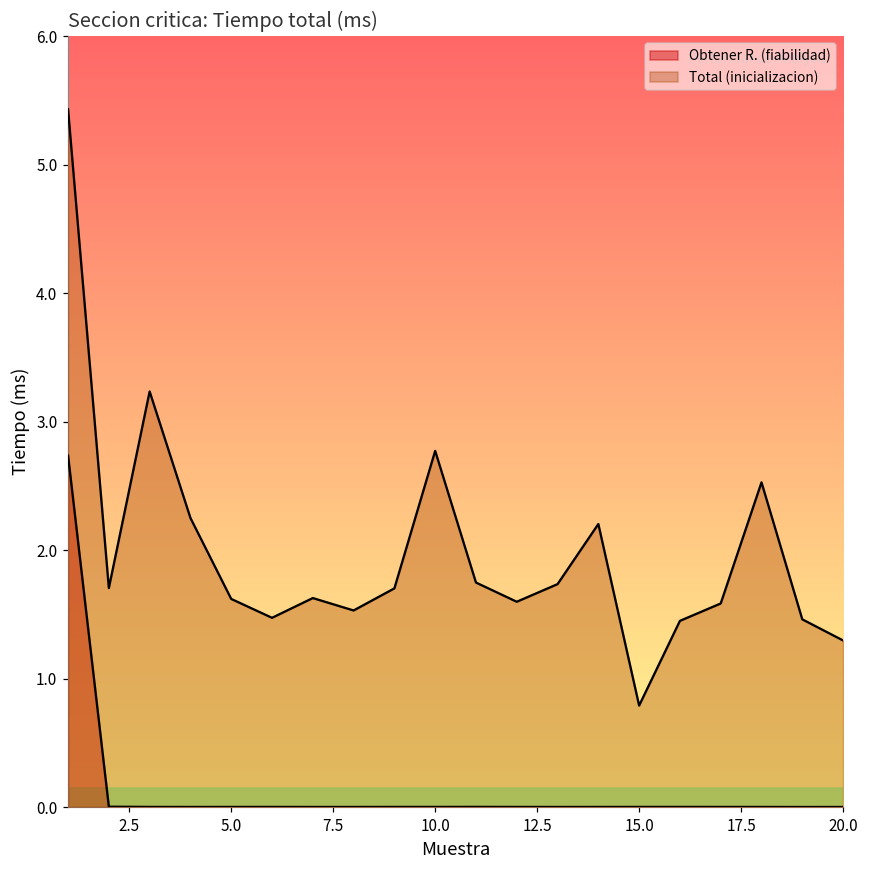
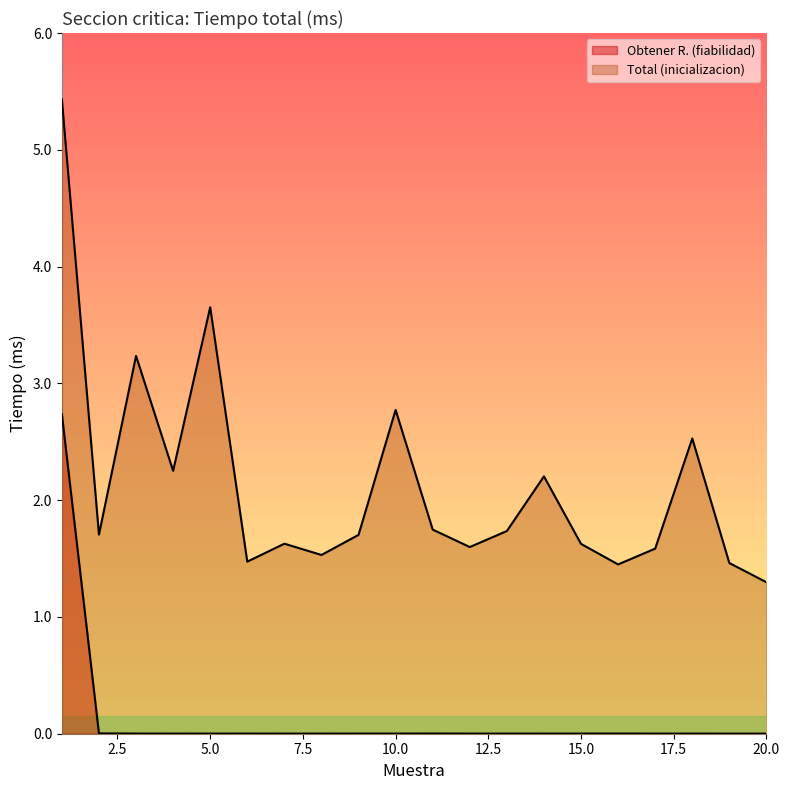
Total (inicializacion), 5.0: 1.62 -> 3.65
Total (inicializacion), 15.0: 0.79 -> 1.63
